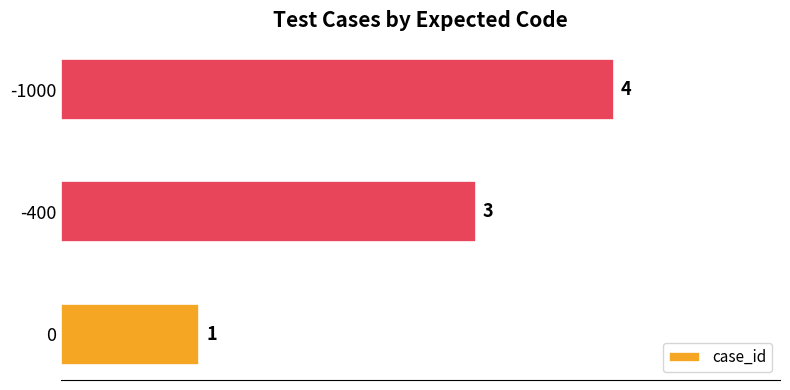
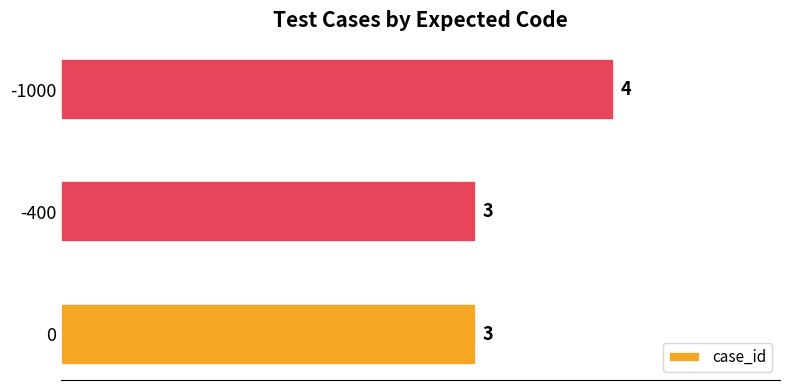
0: 1 -> 3
